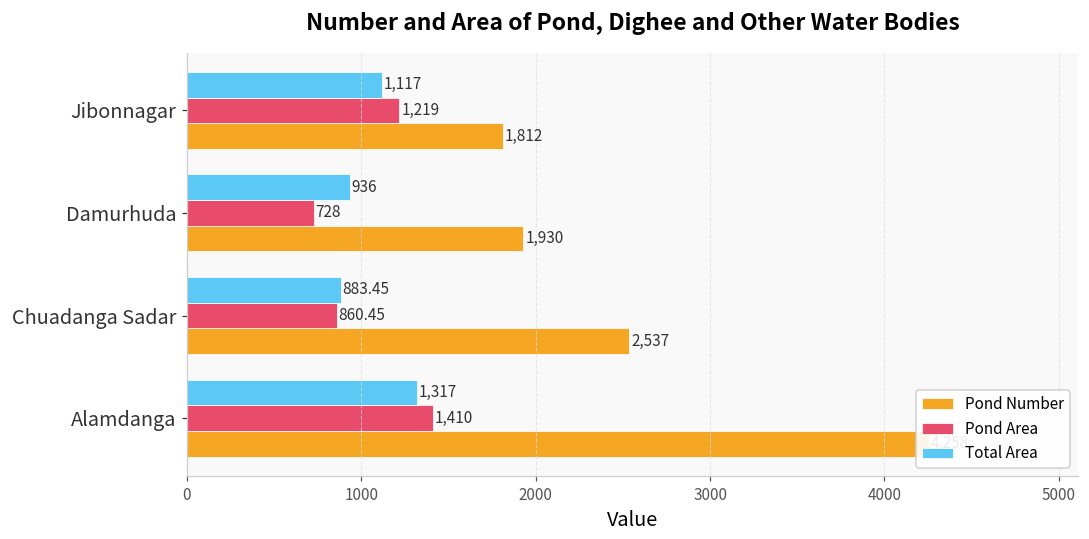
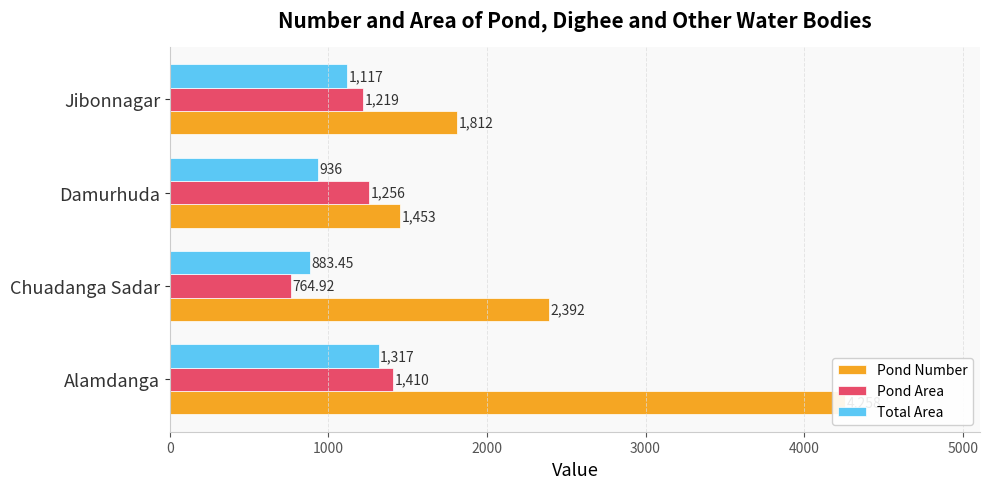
Pond Area, Damurhuda: 728 -> 1,256
Pond Number, Damurhuda: 1,930 -> 1,453
Pond Area, Chuadanga Sadar: 860.45 -> 764.92
Pond Number, Chuadanga Sadar: 2,537 -> 2,392
